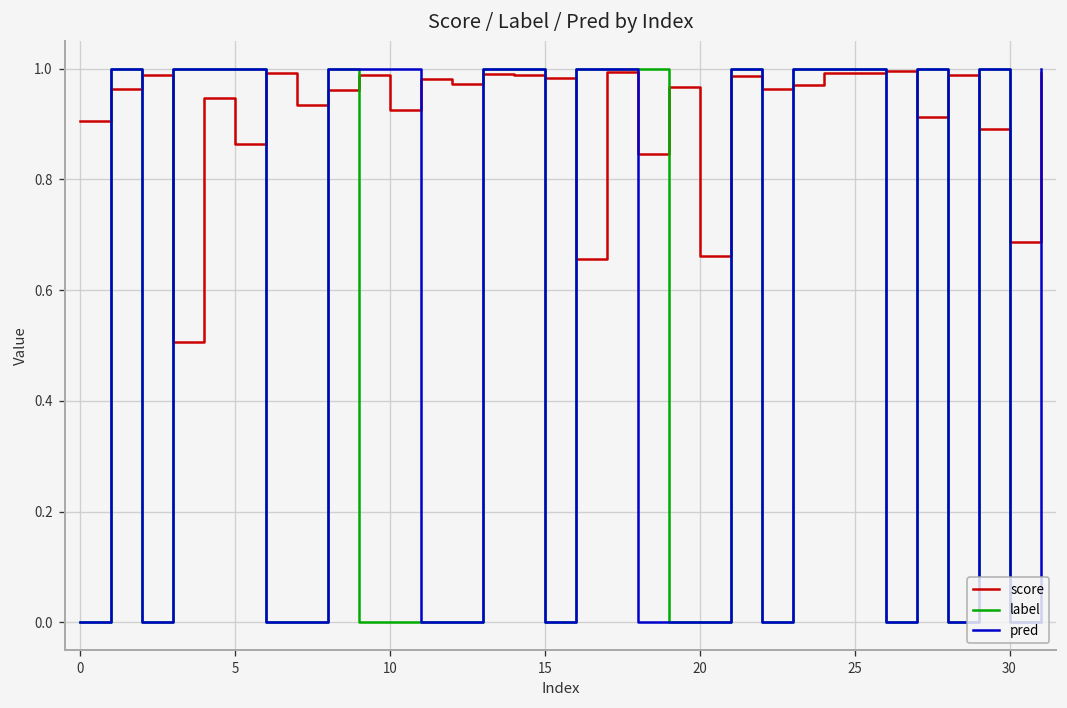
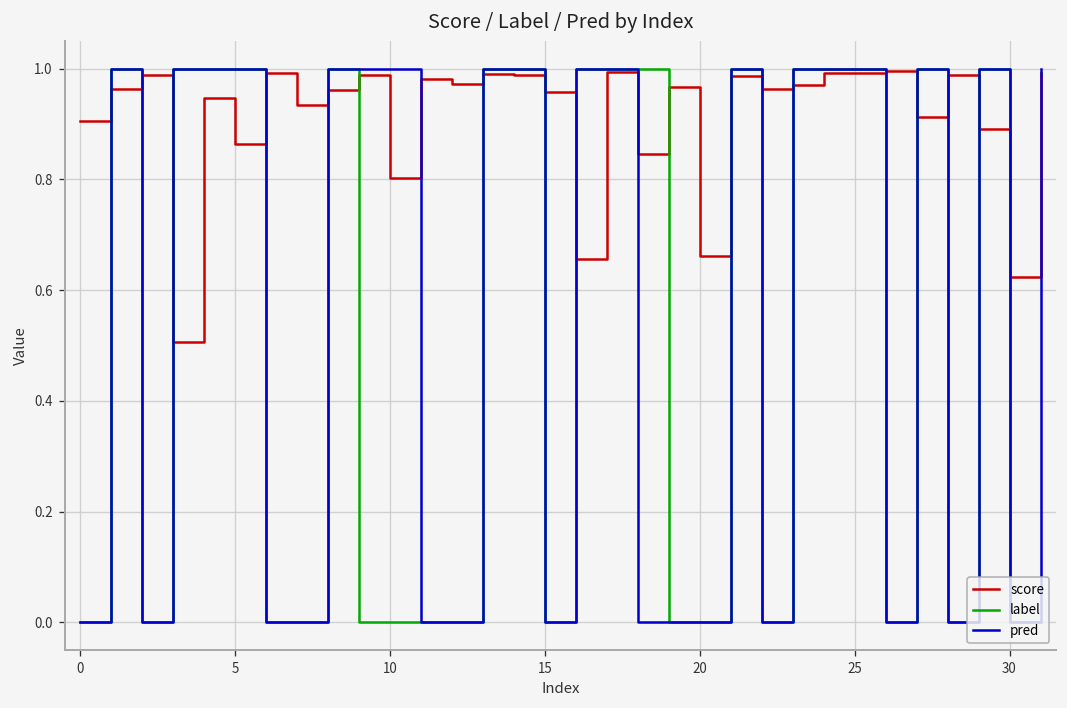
score, 10: 0.93 -> 0.80
score, 15: 0.98 -> 0.96
score, 30: 0.69 -> 0.62
